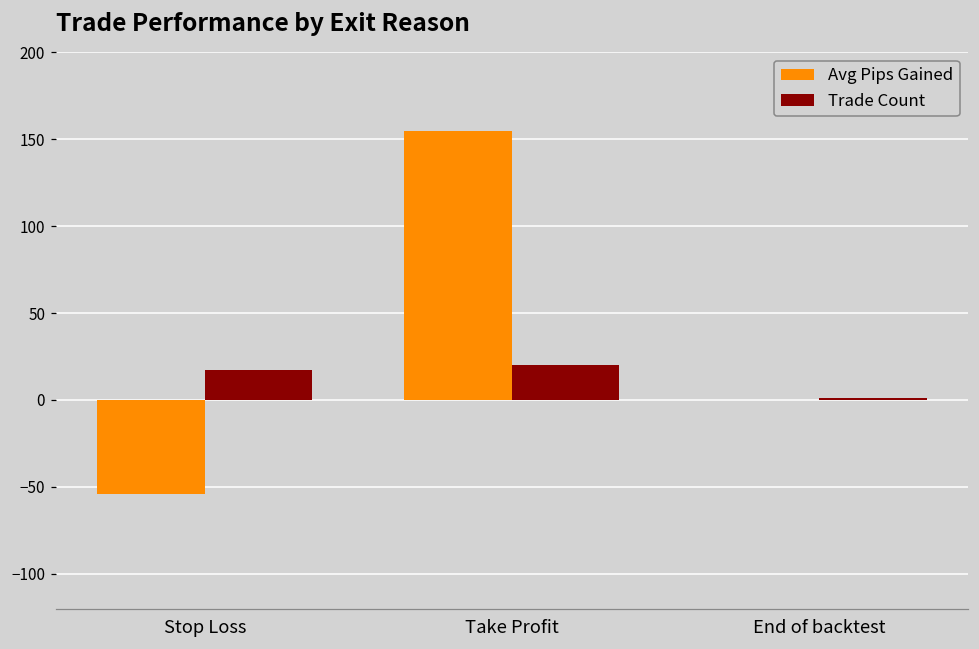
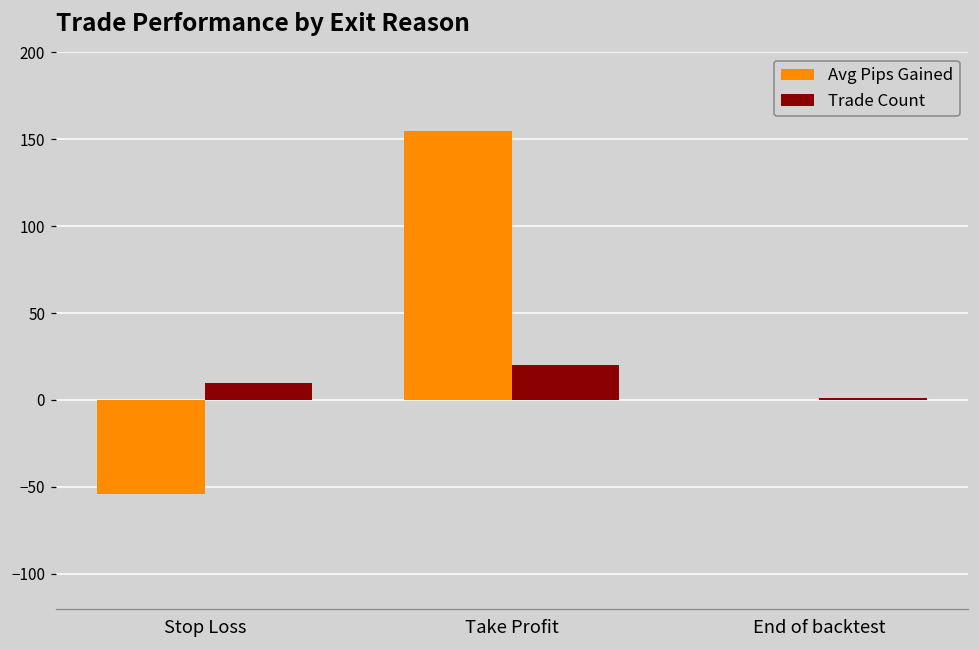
Trade Count, Stop Loss: 17 -> 10
